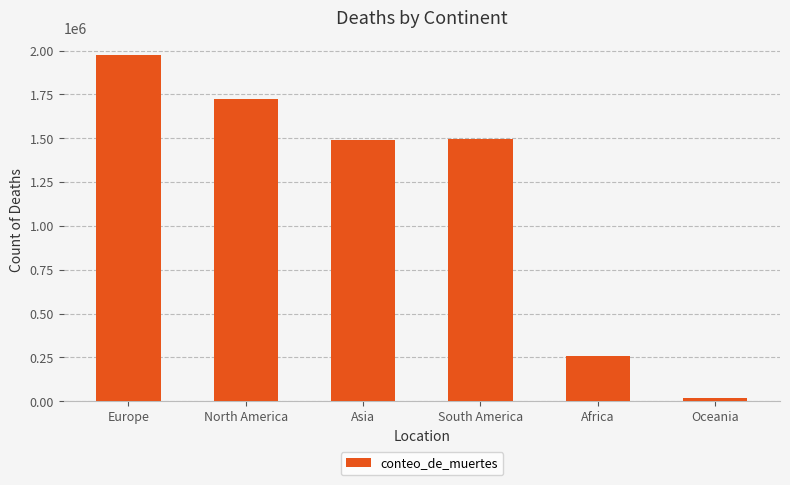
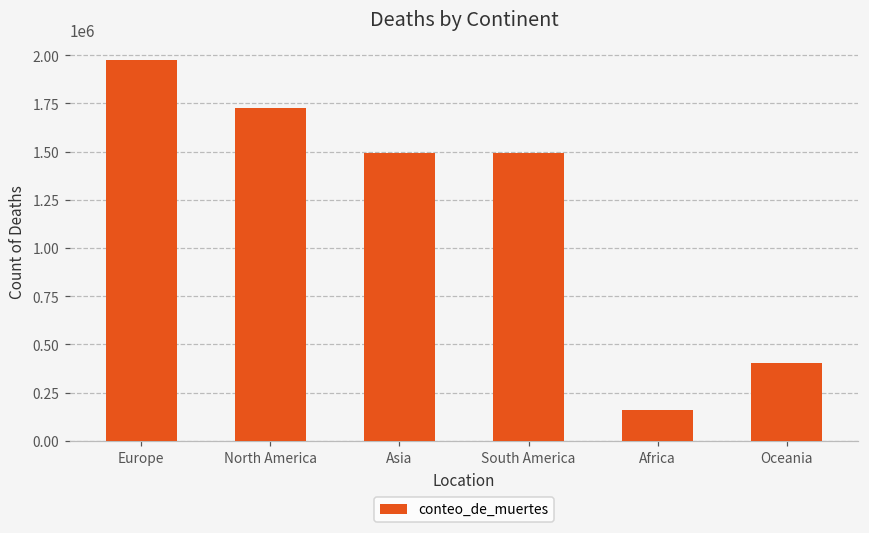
Africa: 260000 -> 160000
Oceania: 20000 -> 400000
